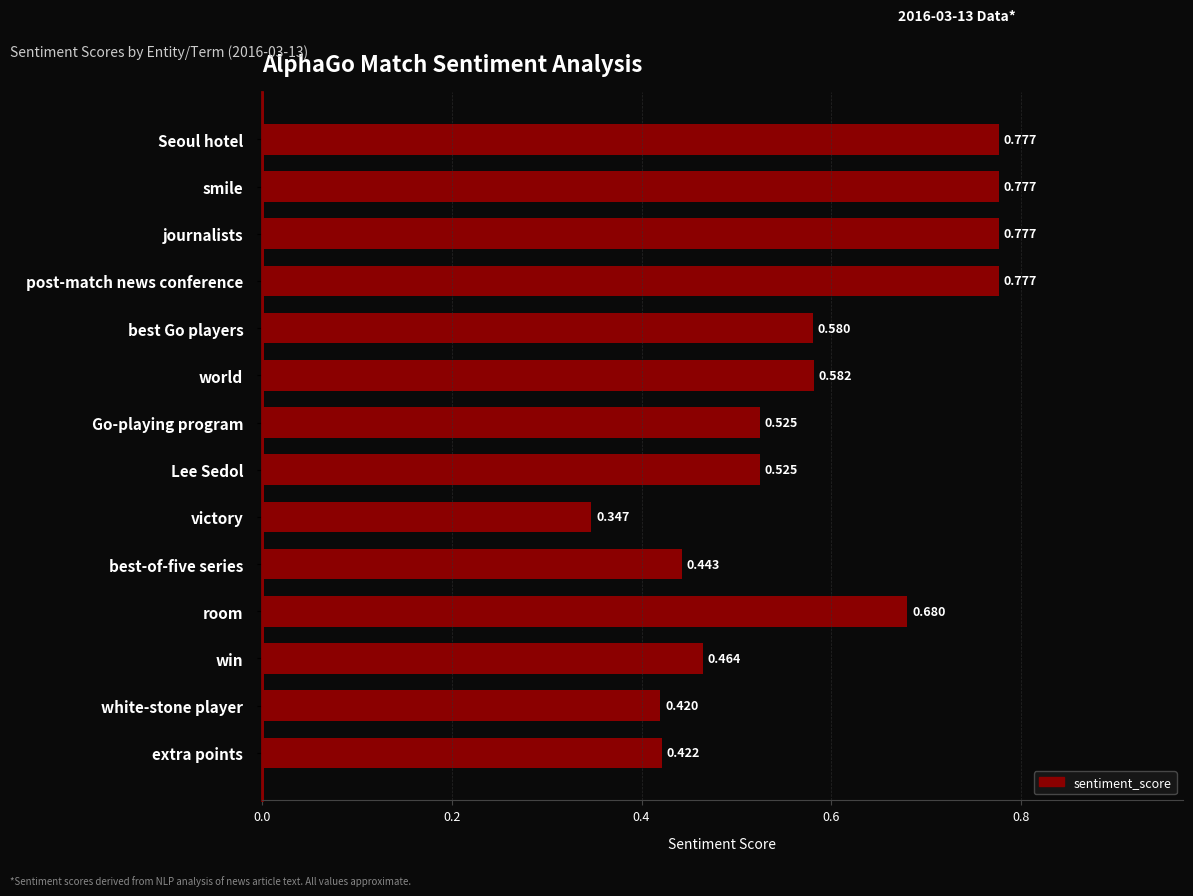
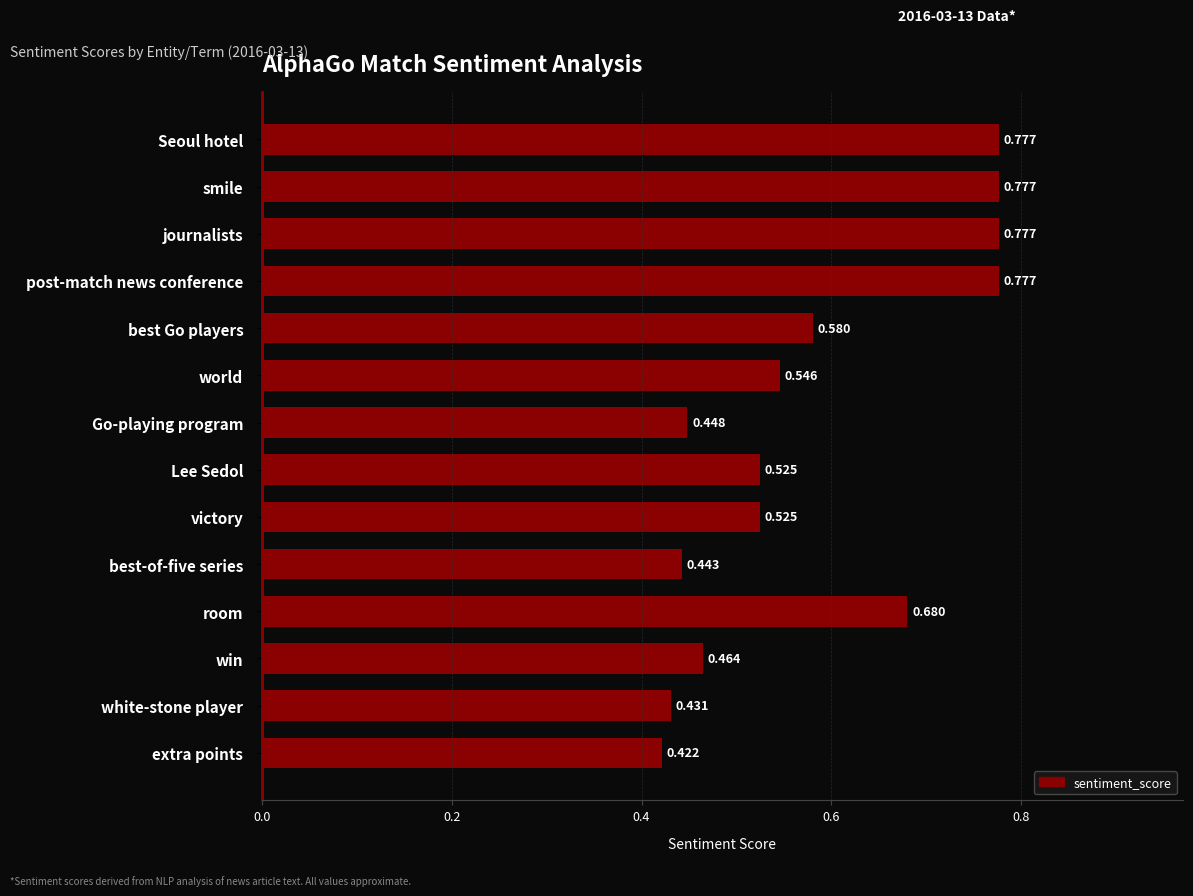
world: 0.582 -> 0.546
Go-playing program: 0.525 -> 0.448
victory: 0.347 -> 0.525
white-stone player: 0.420 -> 0.431
